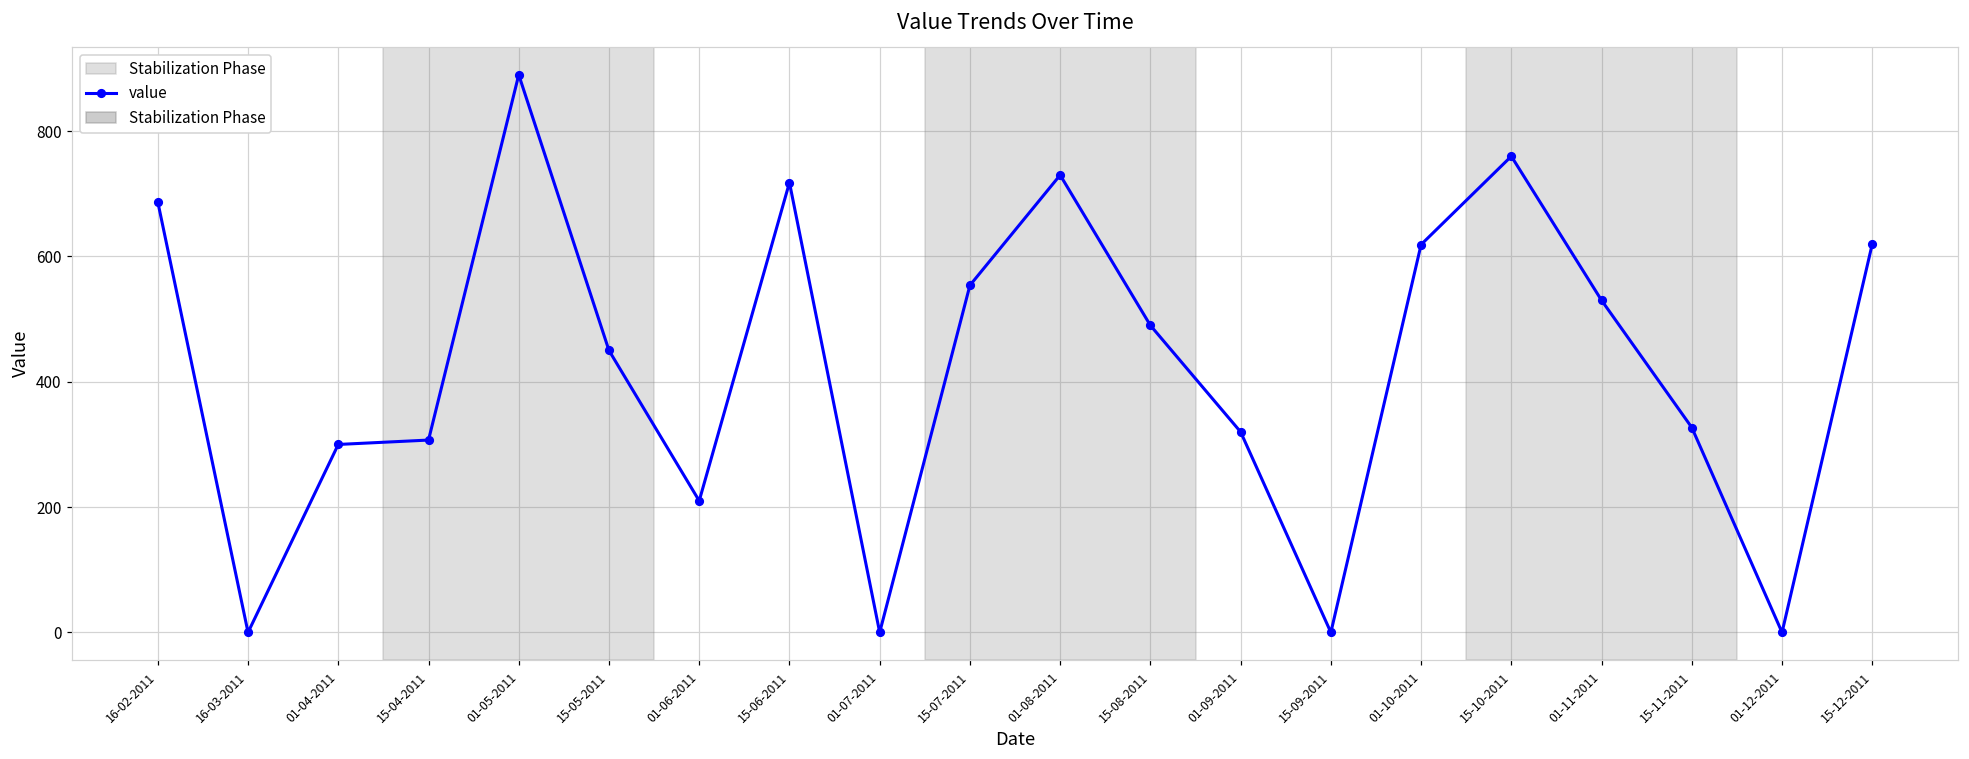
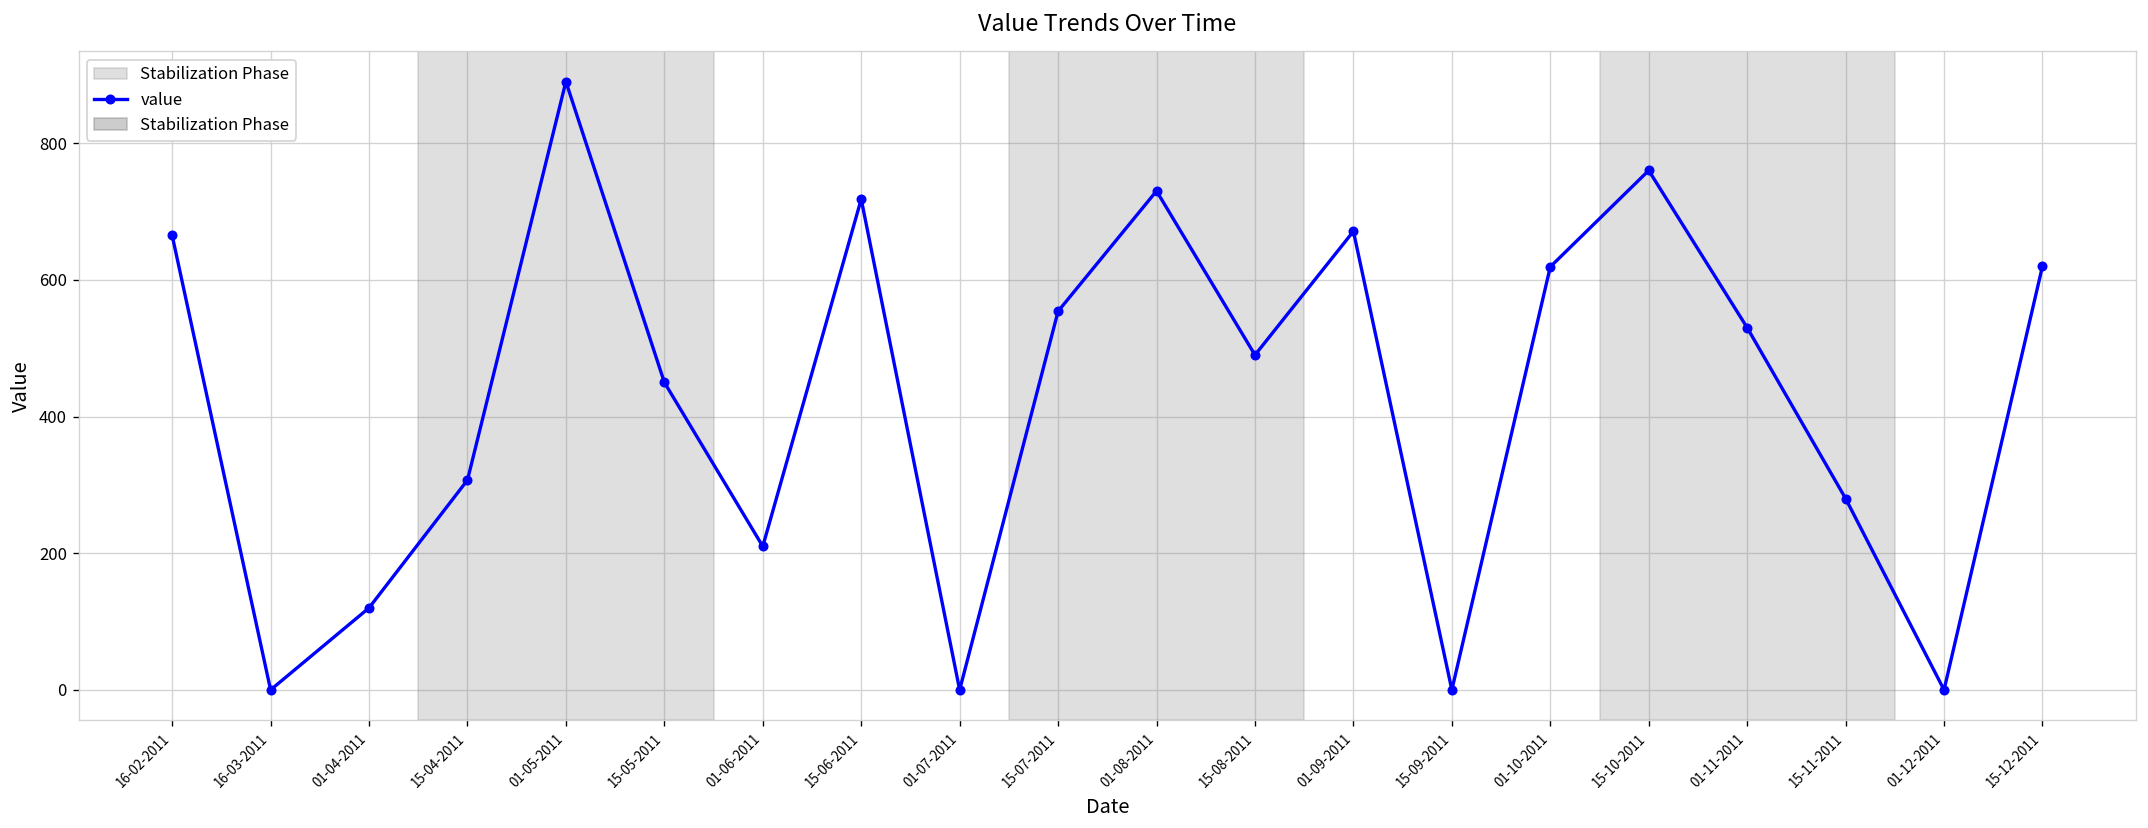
16-02-2011: 690 -> 670
01-04-2011: 300 -> 120
01-09-2011: 320 -> 670
15-11-2011: 330 -> 280
